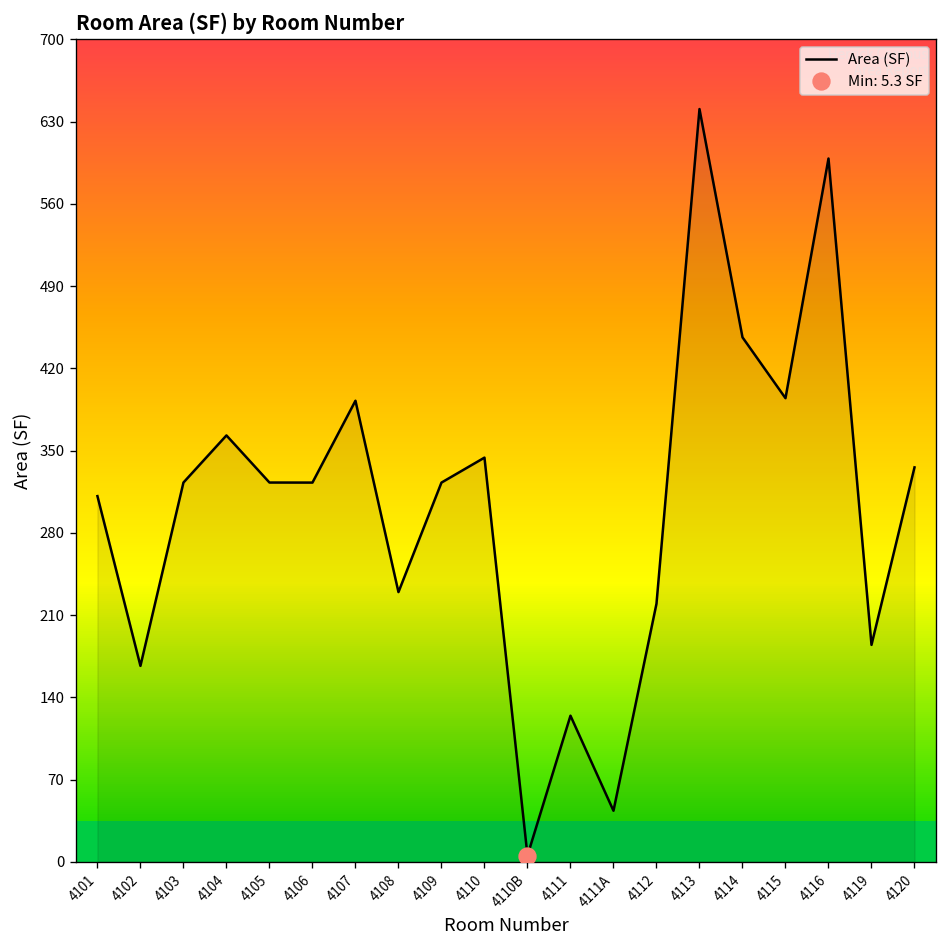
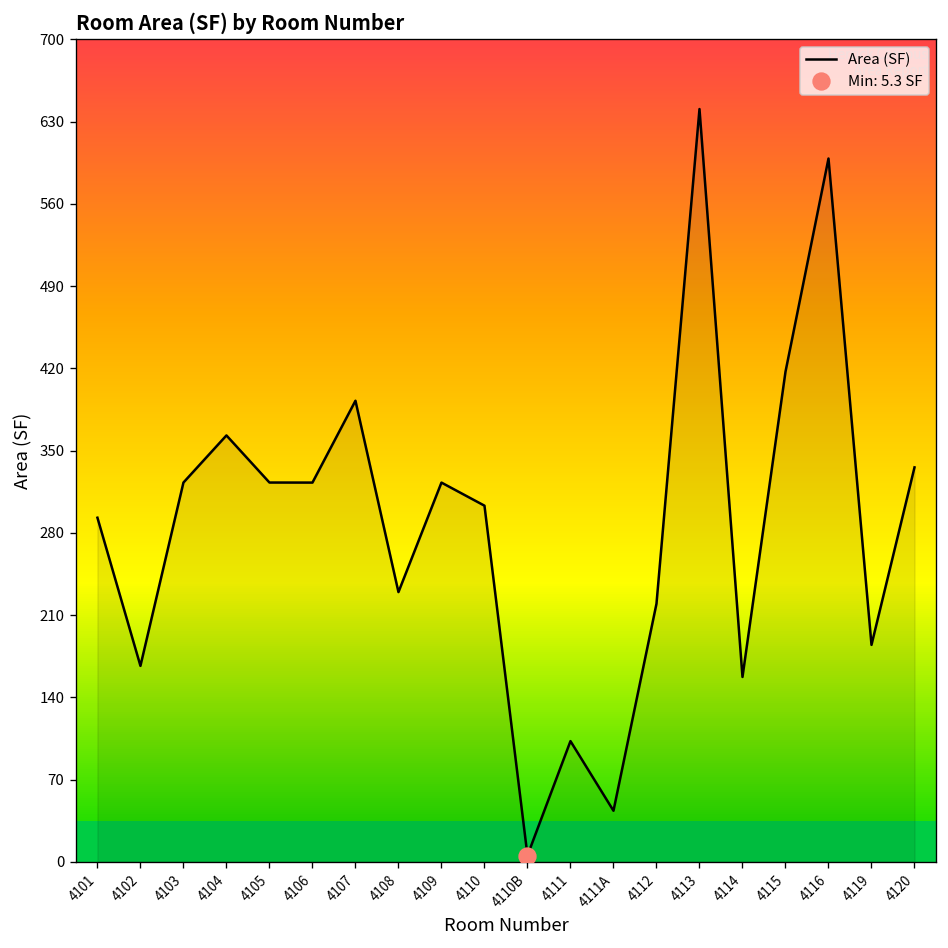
Area (SF), 4101: 310 -> 290
Area (SF), 4110: 340 -> 300
Area (SF), 4111: 120 -> 100
Area (SF), 4114: 450 -> 160
Area (SF), 4115: 390 -> 420
